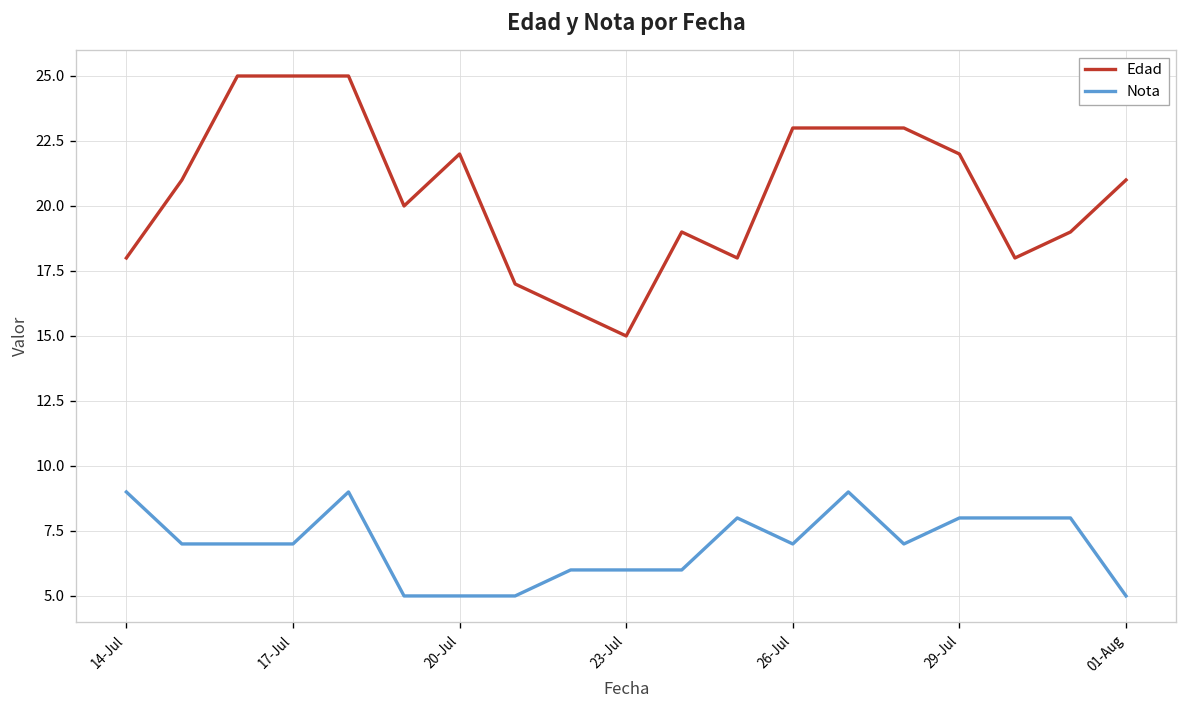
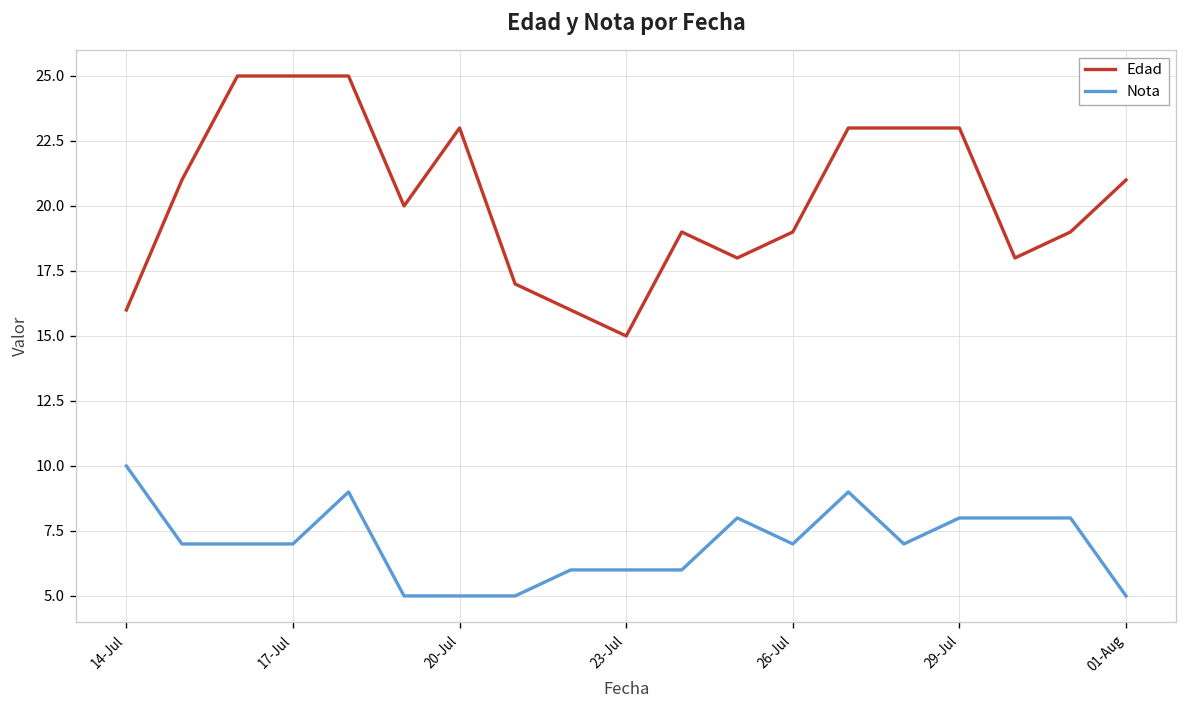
Edad, 14-Jul: 18 -> 16
Nota, 14-Jul: 9 -> 10
Edad, 20-Jul: 22 -> 23
Edad, 26-Jul: 23 -> 19
Edad, 29-Jul: 22 -> 23
